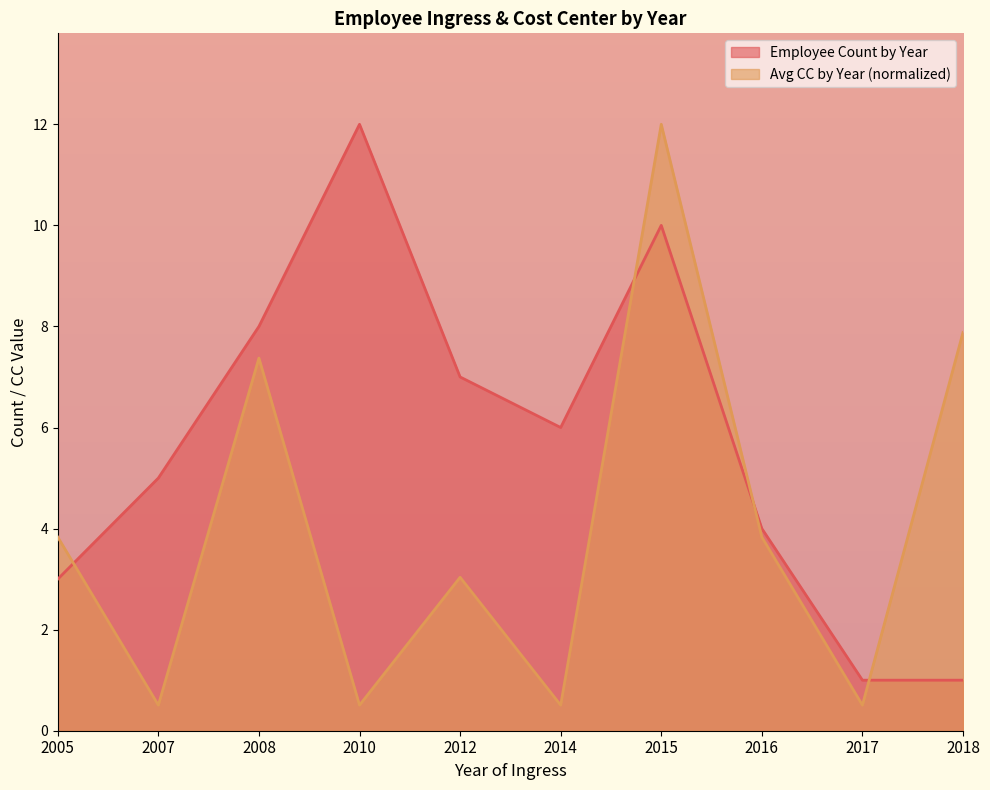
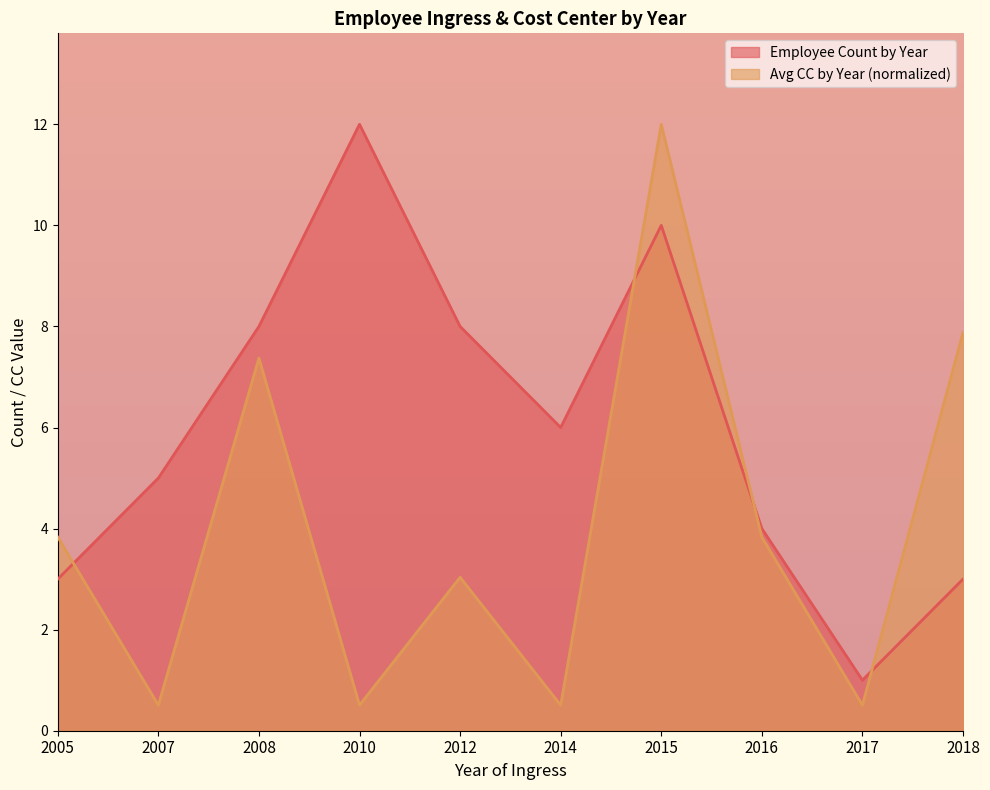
Employee Count by Year, 2012: 7 -> 8
Employee Count by Year, 2018: 1 -> 3
